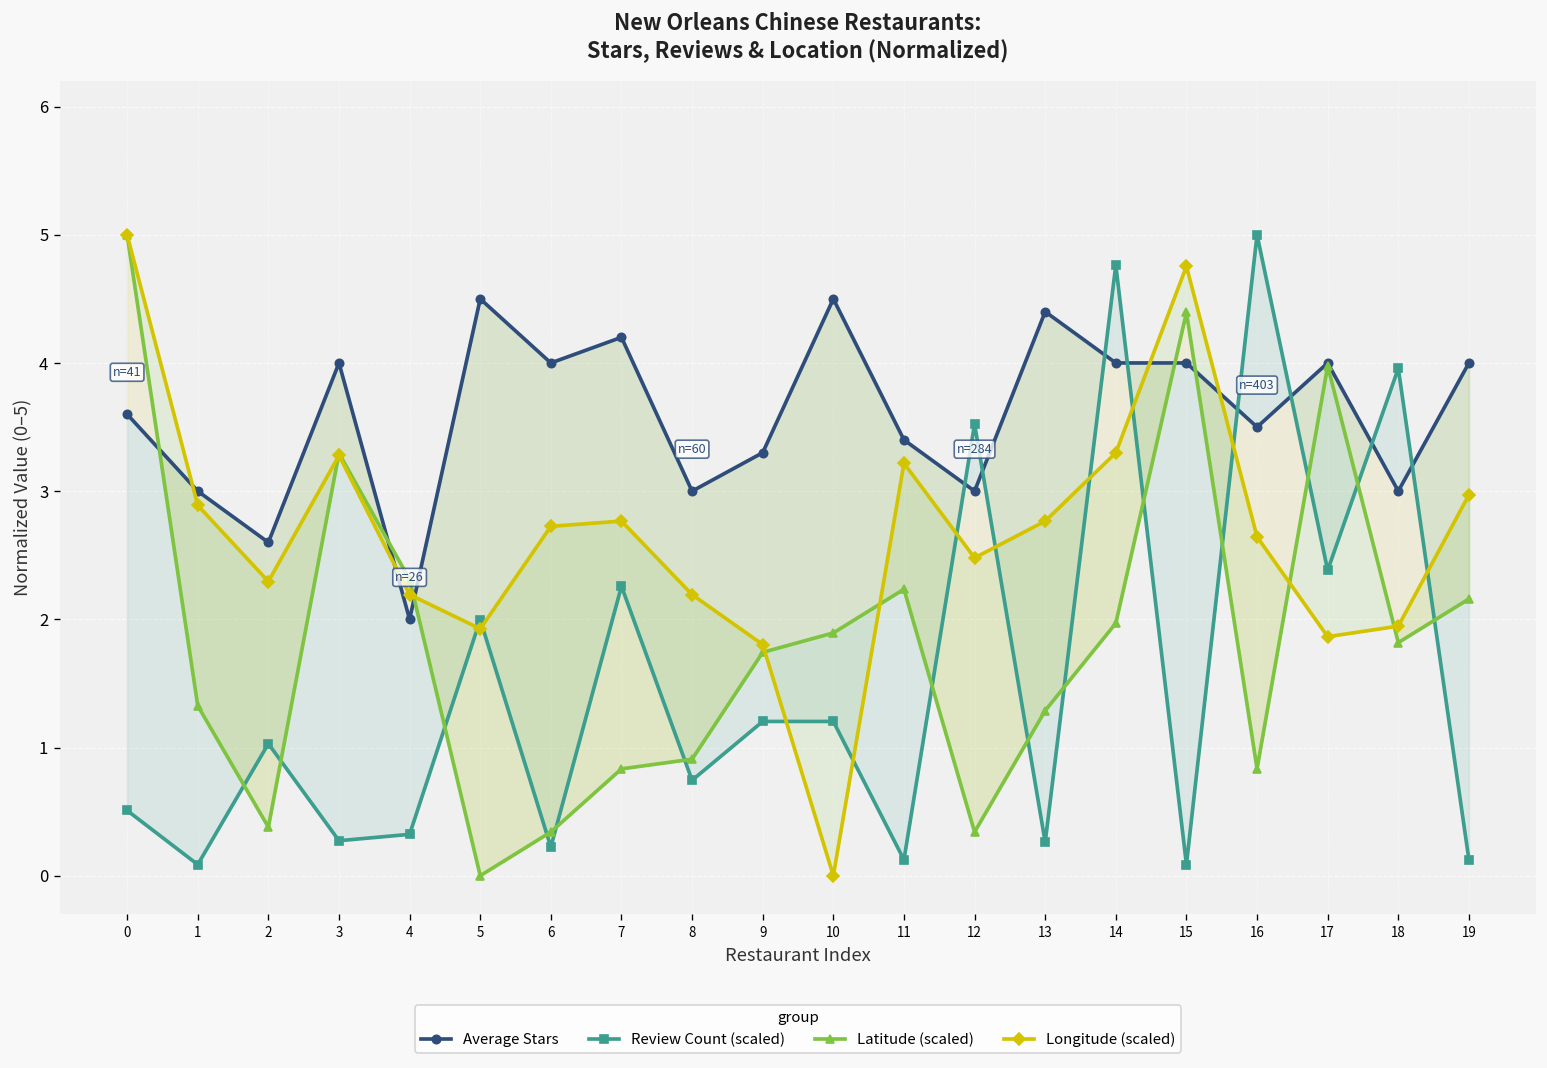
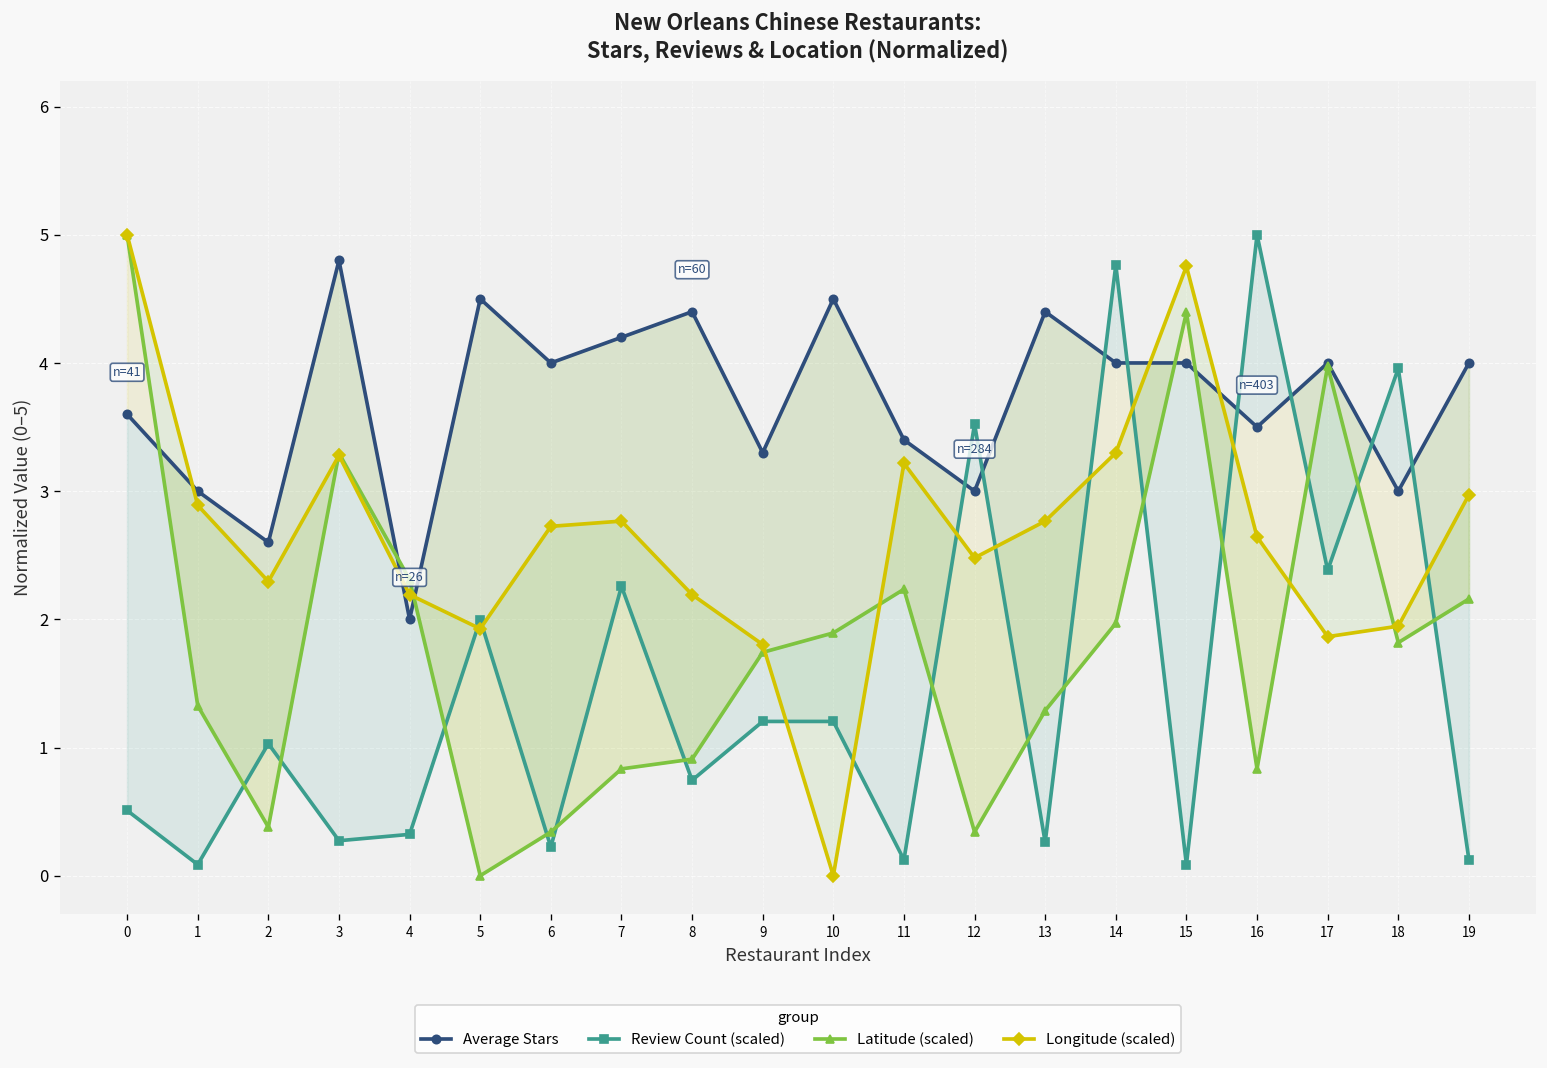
Average Stars, 3: 4.0 -> 4.8
Average Stars, 8: 3.0 -> 4.4
